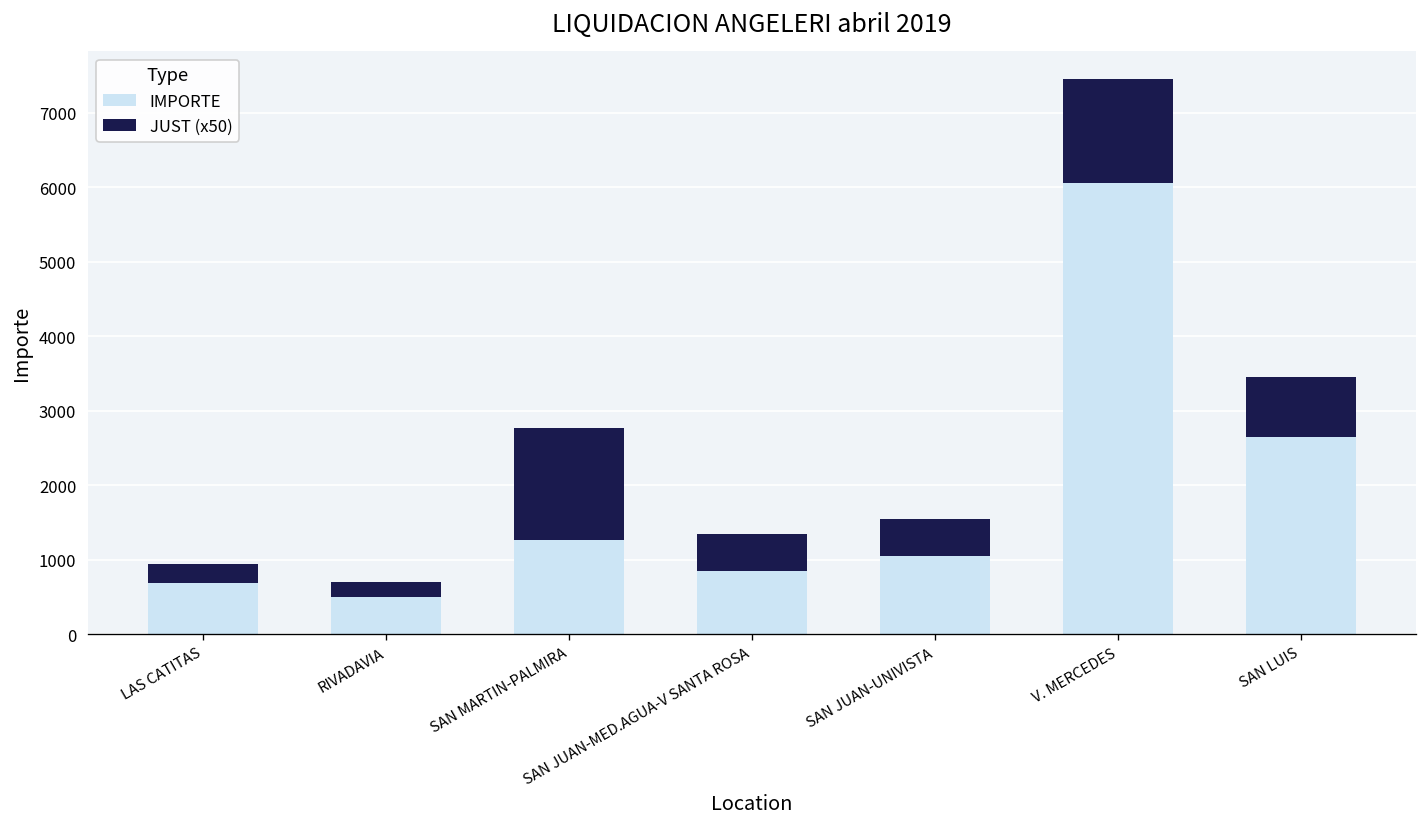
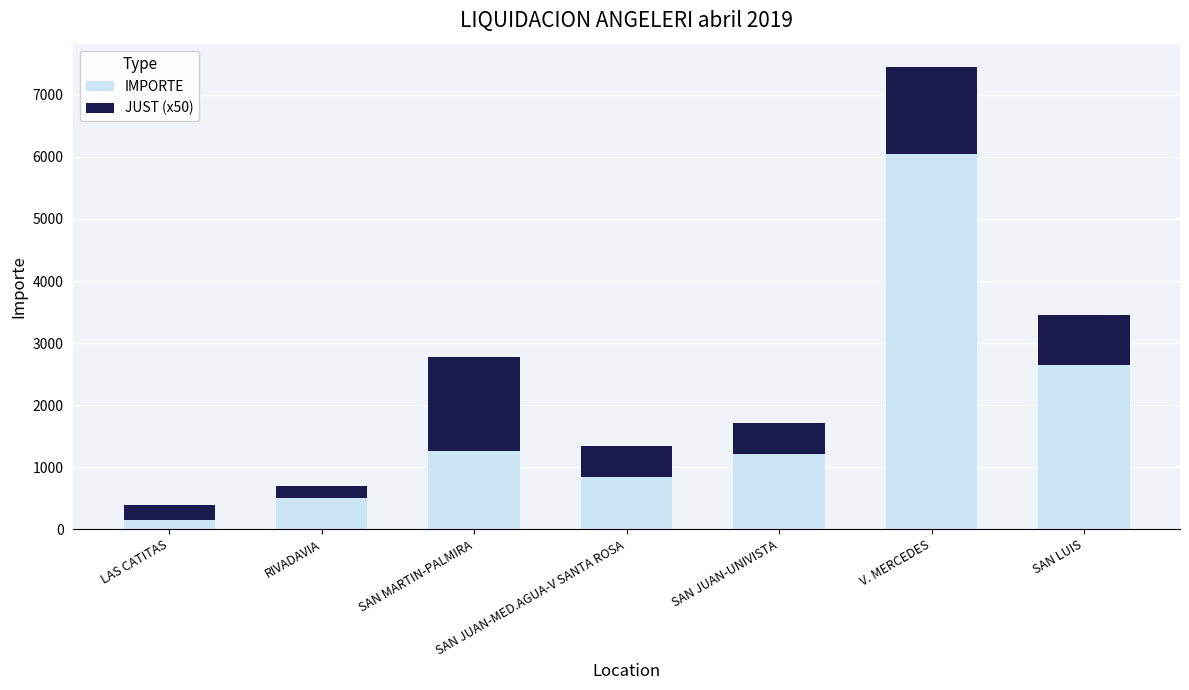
IMPORTE, LAS CATITAS: 700 -> 100
IMPORTE, SAN JUAN-UNIVISTA: 1000 -> 1200
